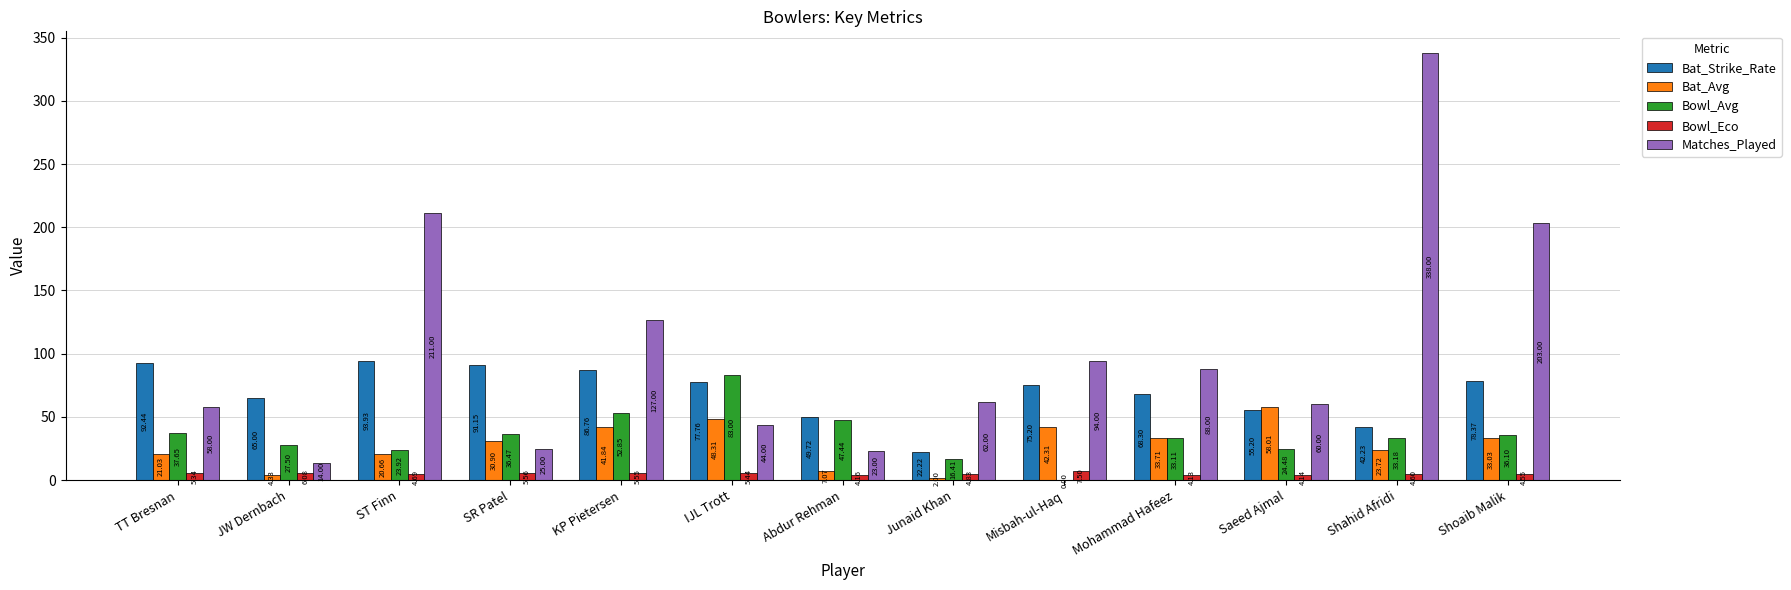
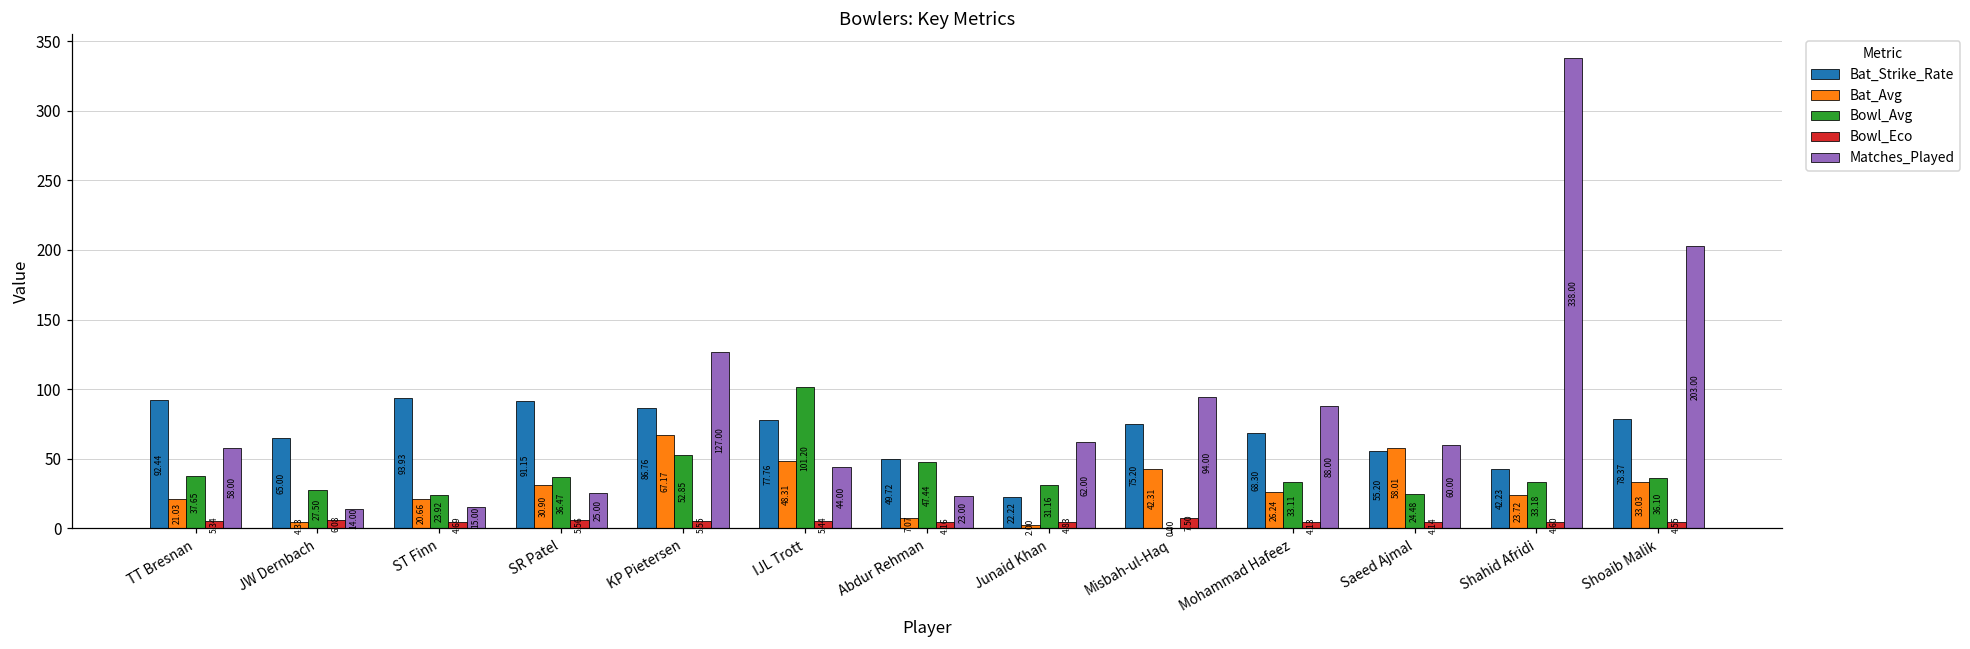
Matches_Played, ST Finn: 211.00 -> 15.00
Bat_Avg, KP Pietersen: 41.84 -> 67.17
Bowl_Avg, IJL Trott: 83.00 -> 101.20
Bowl_Avg, Junaid Khan: 16.41 -> 31.16
Bat_Avg, Mohammad Hafeez: 33.71 -> 26.24
